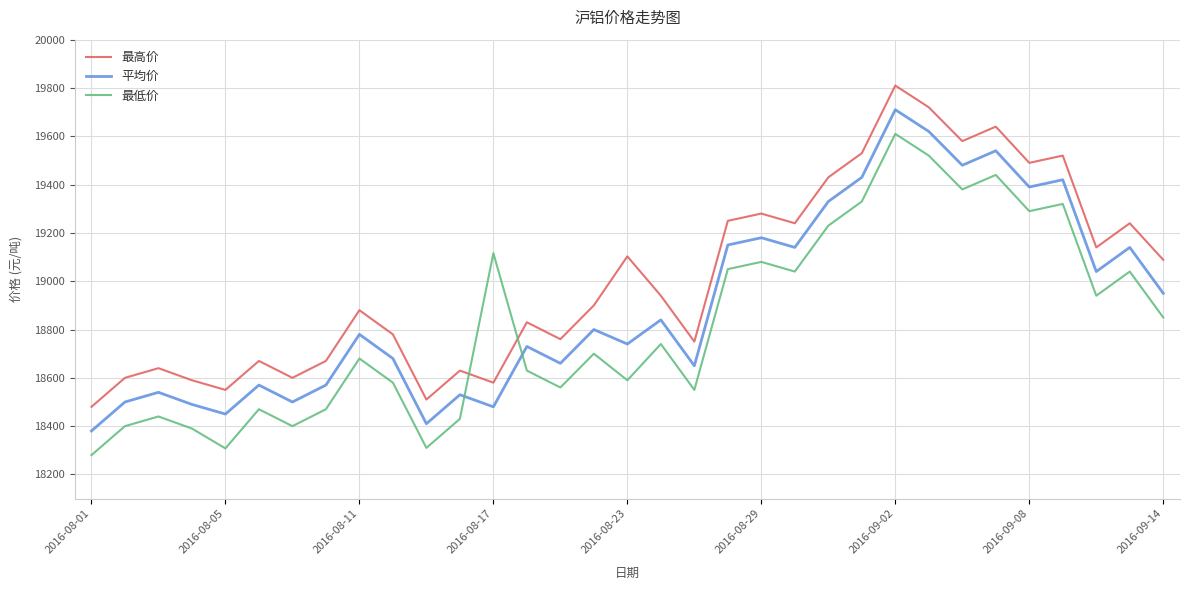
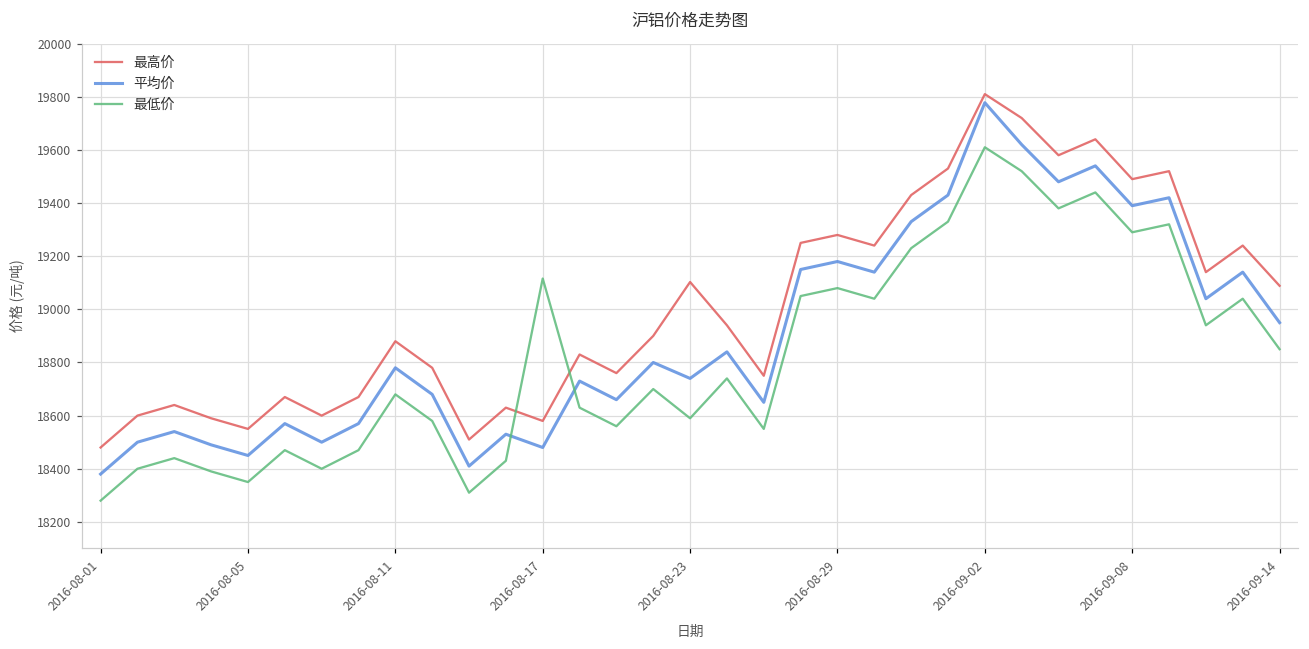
最低价, 2016-08-05: 18310 -> 18350
平均价, 2016-09-02: 19710 -> 19780
